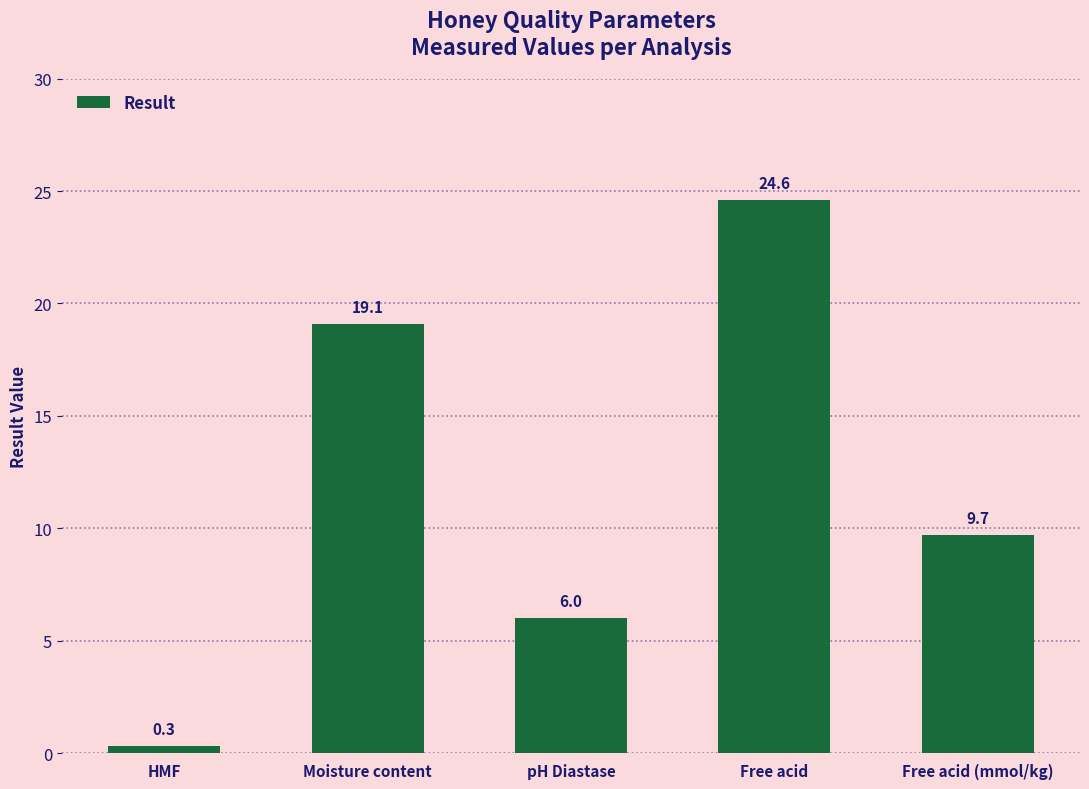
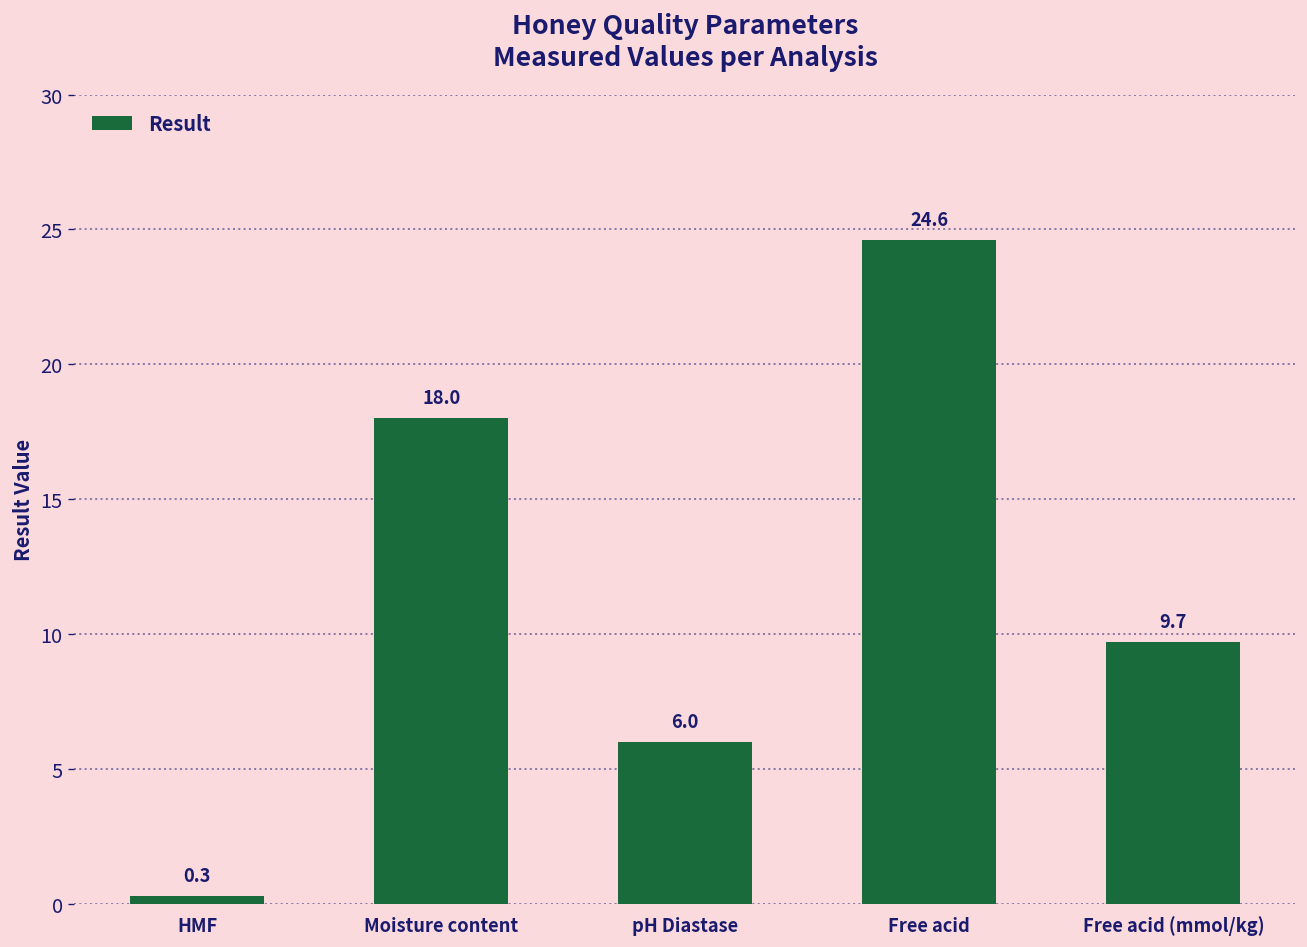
Moisture content: 19.1 -> 18.0
